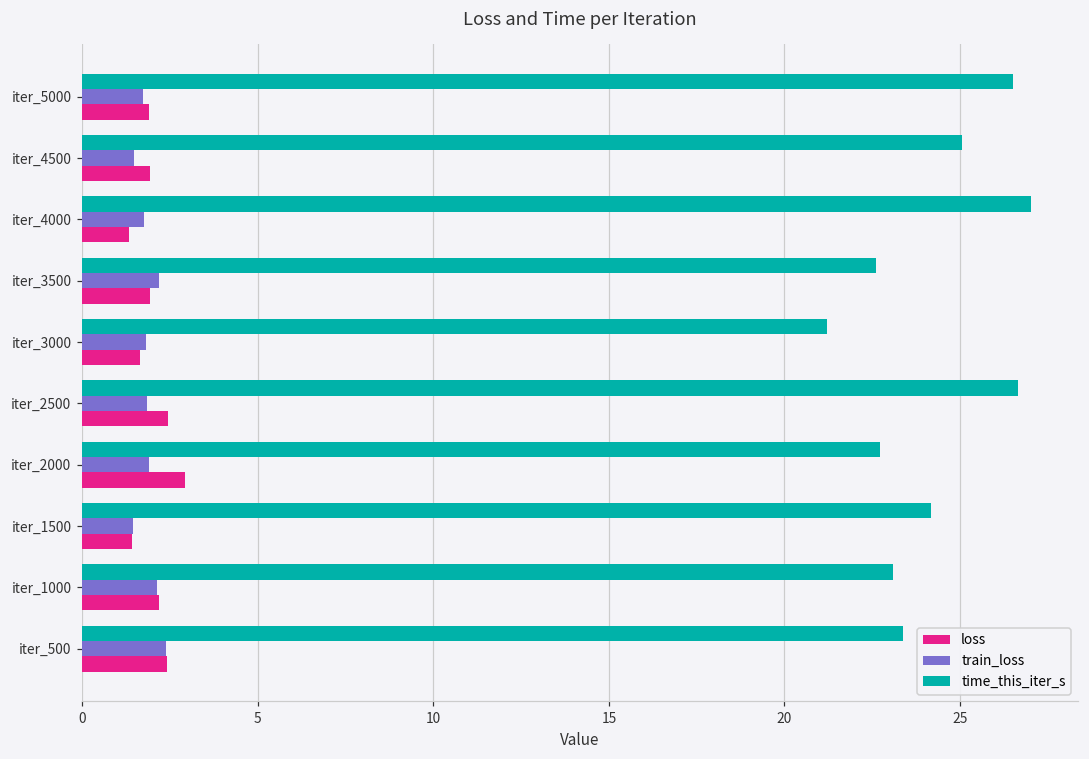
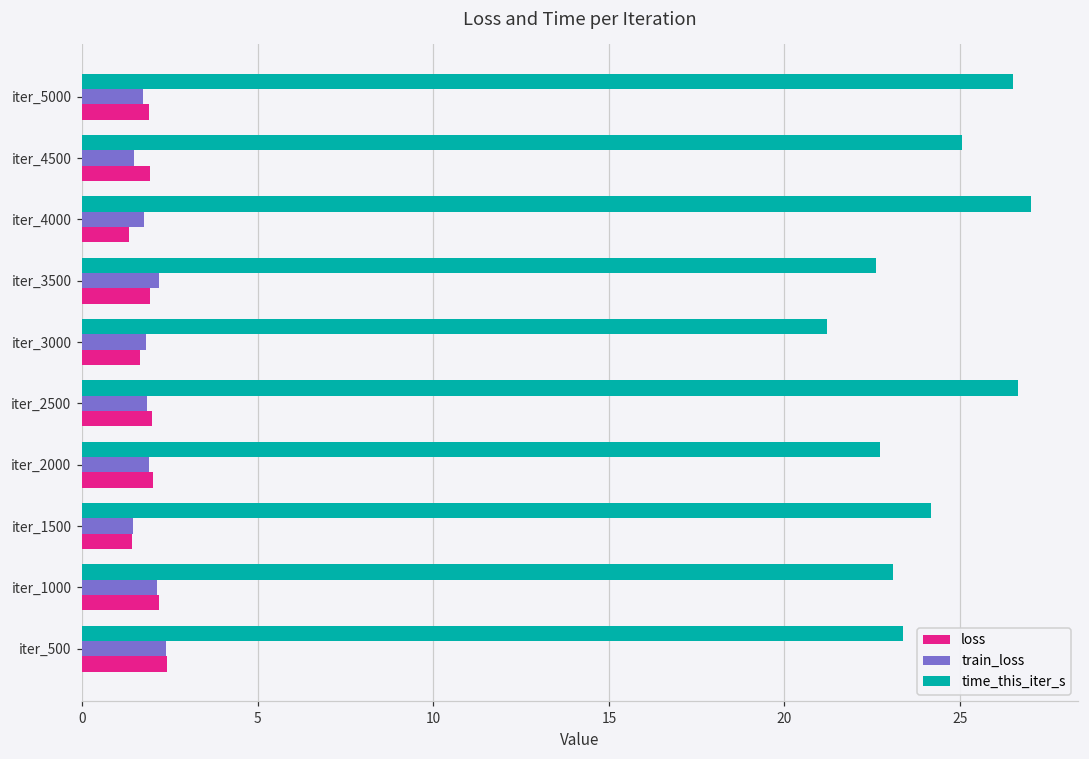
loss, iter_2500: 2.5 -> 2.0
loss, iter_2000: 2.9 -> 2.0
